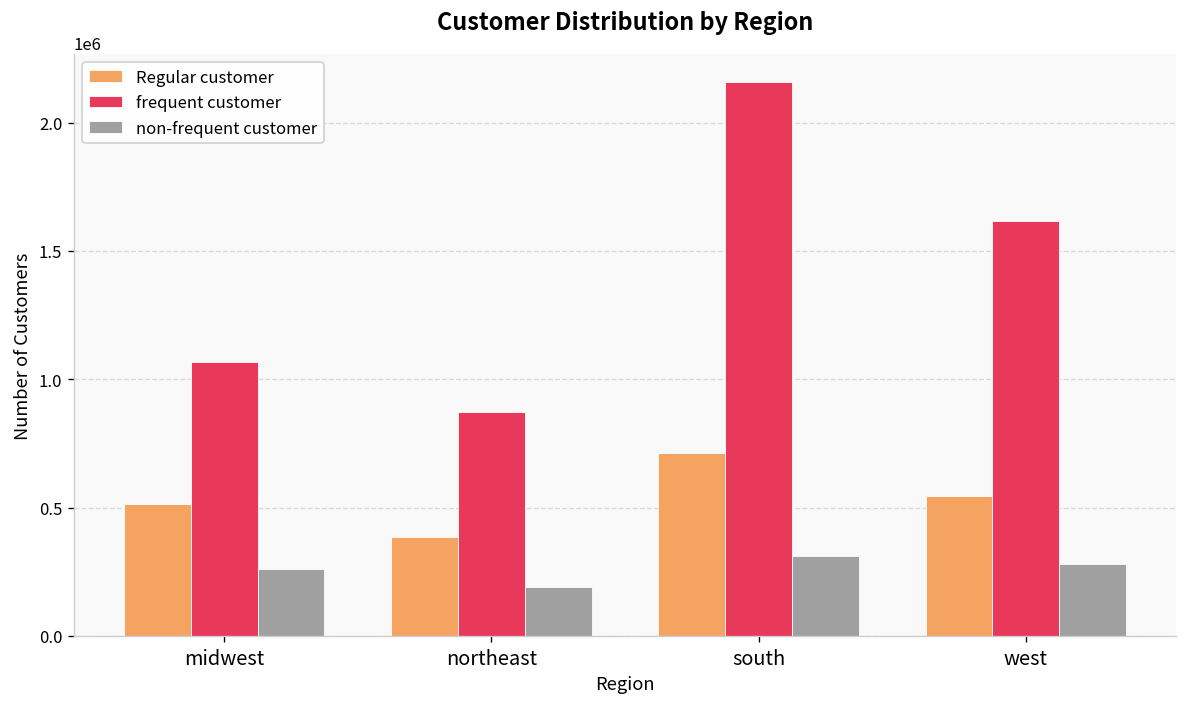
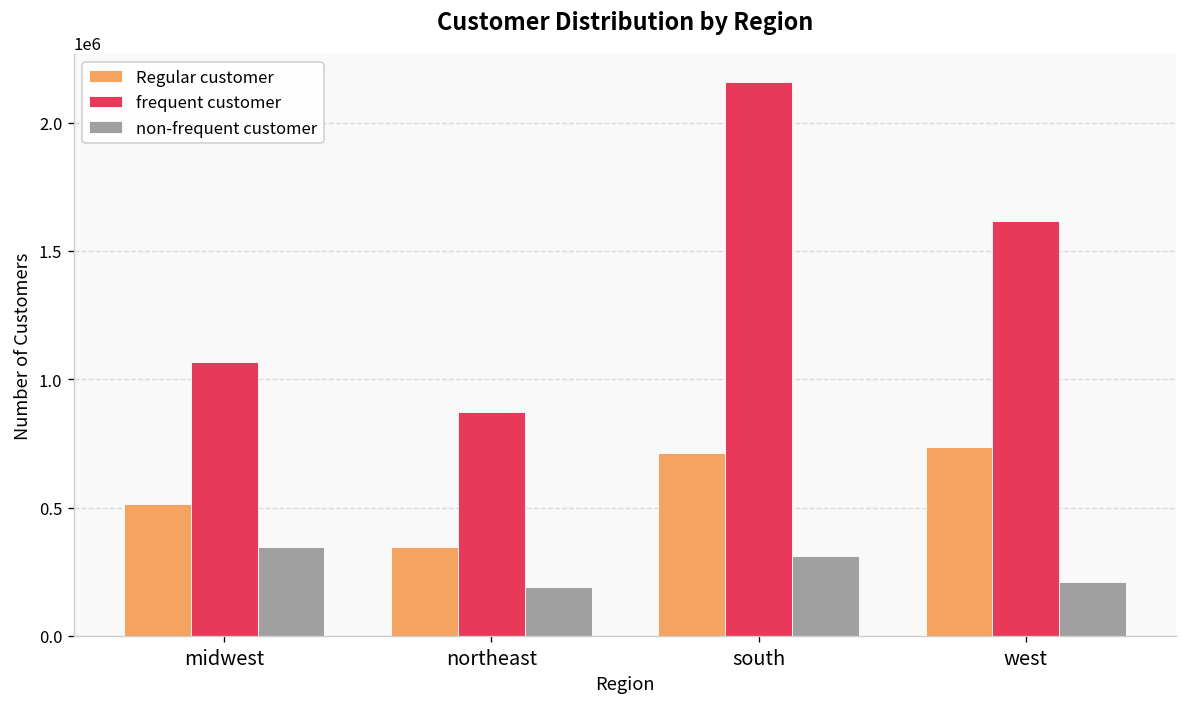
non-frequent customer, midwest: 260000 -> 350000
Regular customer, northeast: 390000 -> 340000
Regular customer, west: 550000 -> 730000
non-frequent customer, west: 280000 -> 210000
